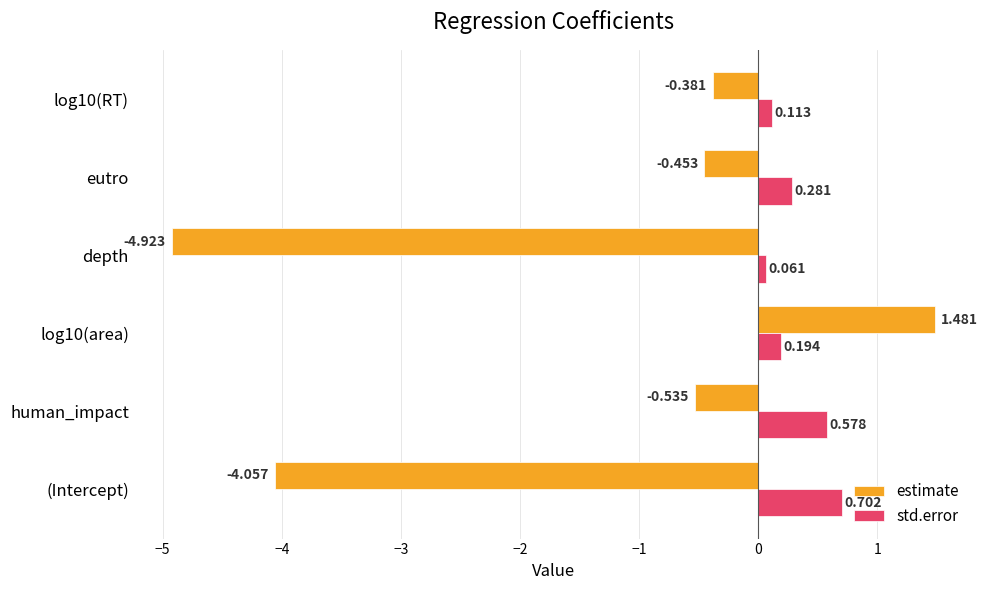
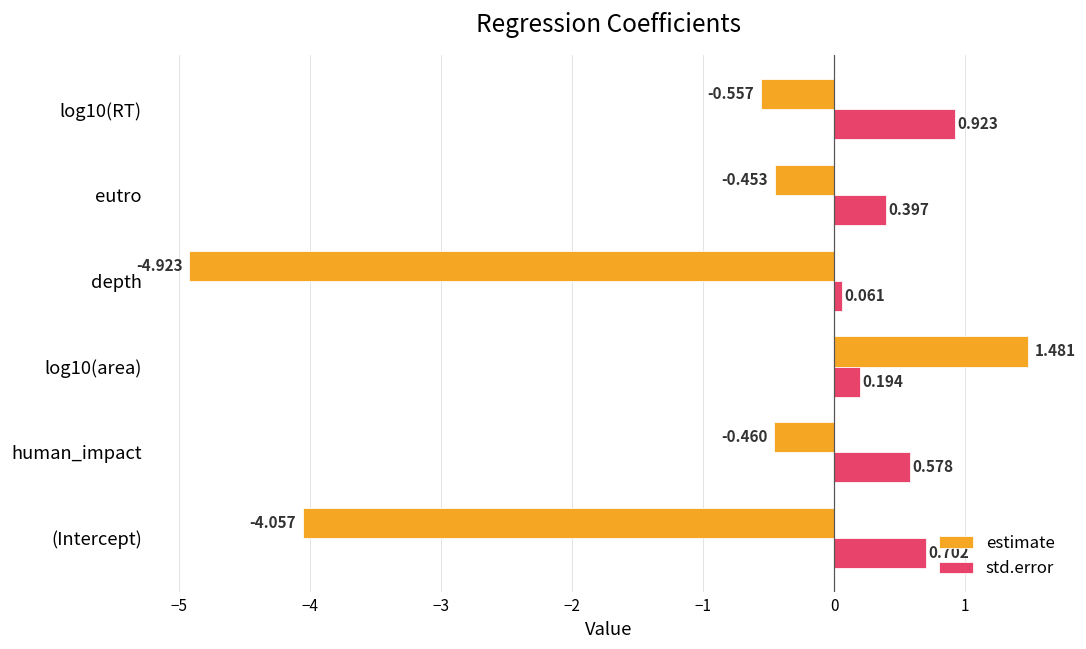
estimate, log10(RT): -0.381 -> -0.557
std.error, log10(RT): 0.113 -> 0.923
std.error, eutro: 0.281 -> 0.397
estimate, human_impact: -0.535 -> -0.460
